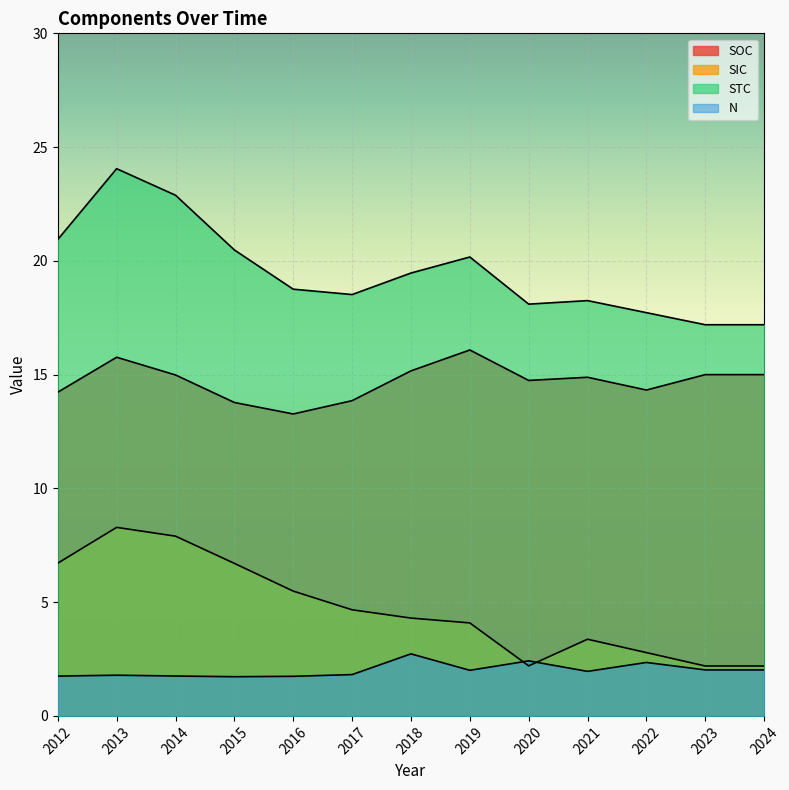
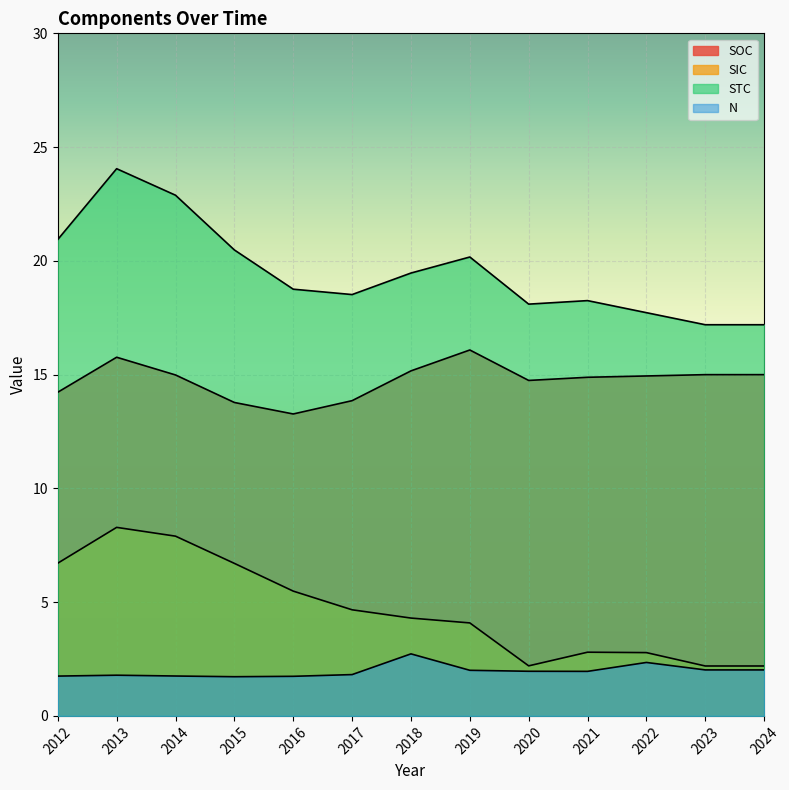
N, 2020: 2.4 -> 2.0
SIC, 2021: 3.4 -> 2.8
SOC, 2022: 14.3 -> 14.9
